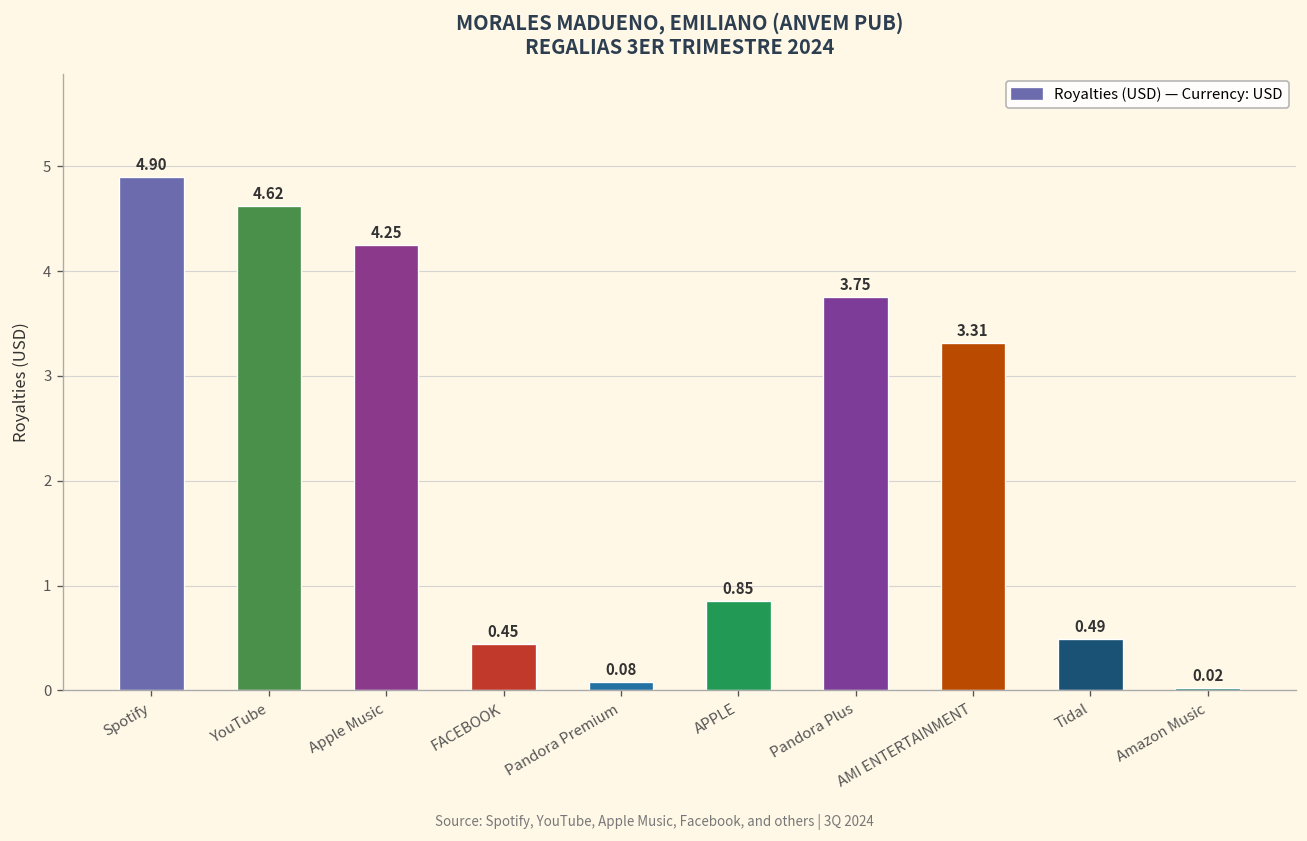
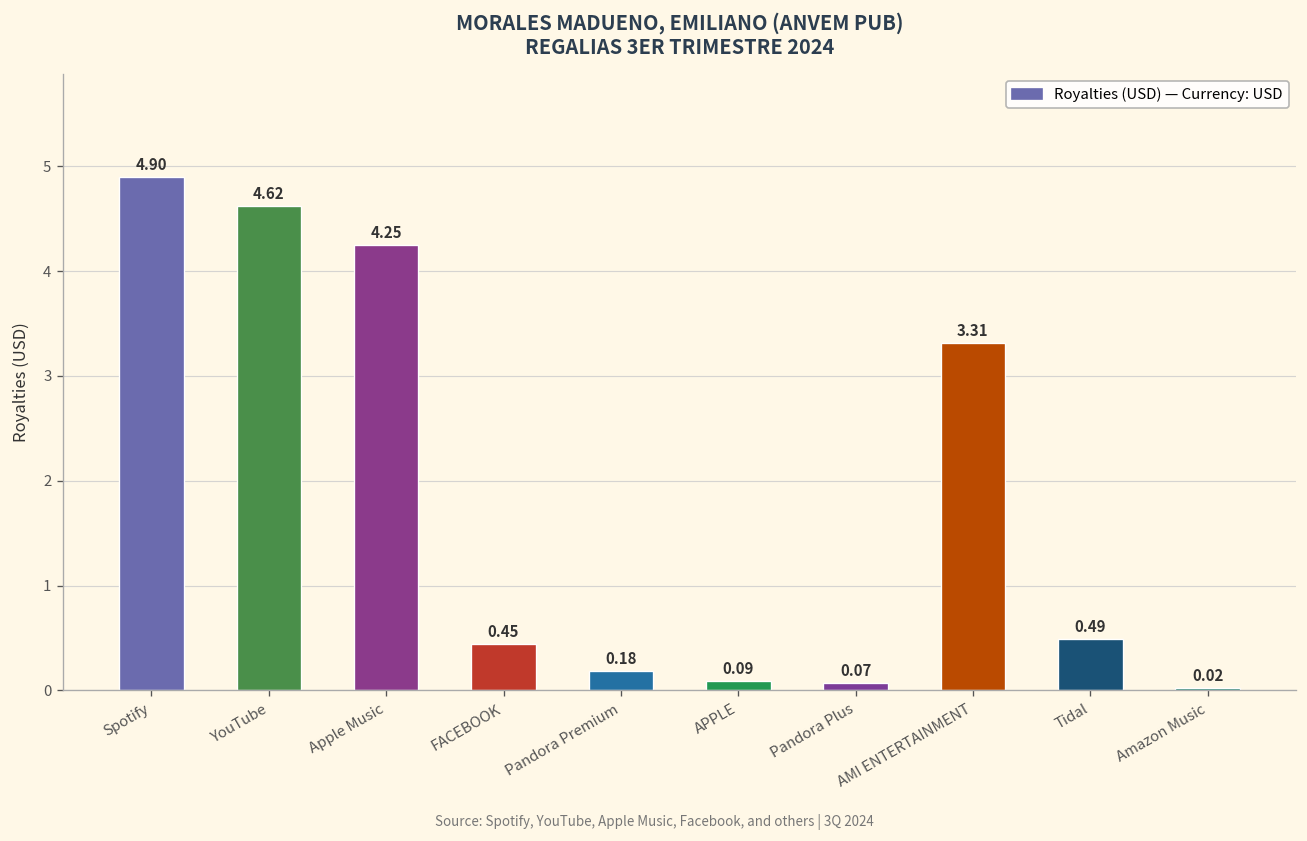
Pandora Premium: 0.08 -> 0.18
APPLE: 0.85 -> 0.09
Pandora Plus: 3.75 -> 0.07
